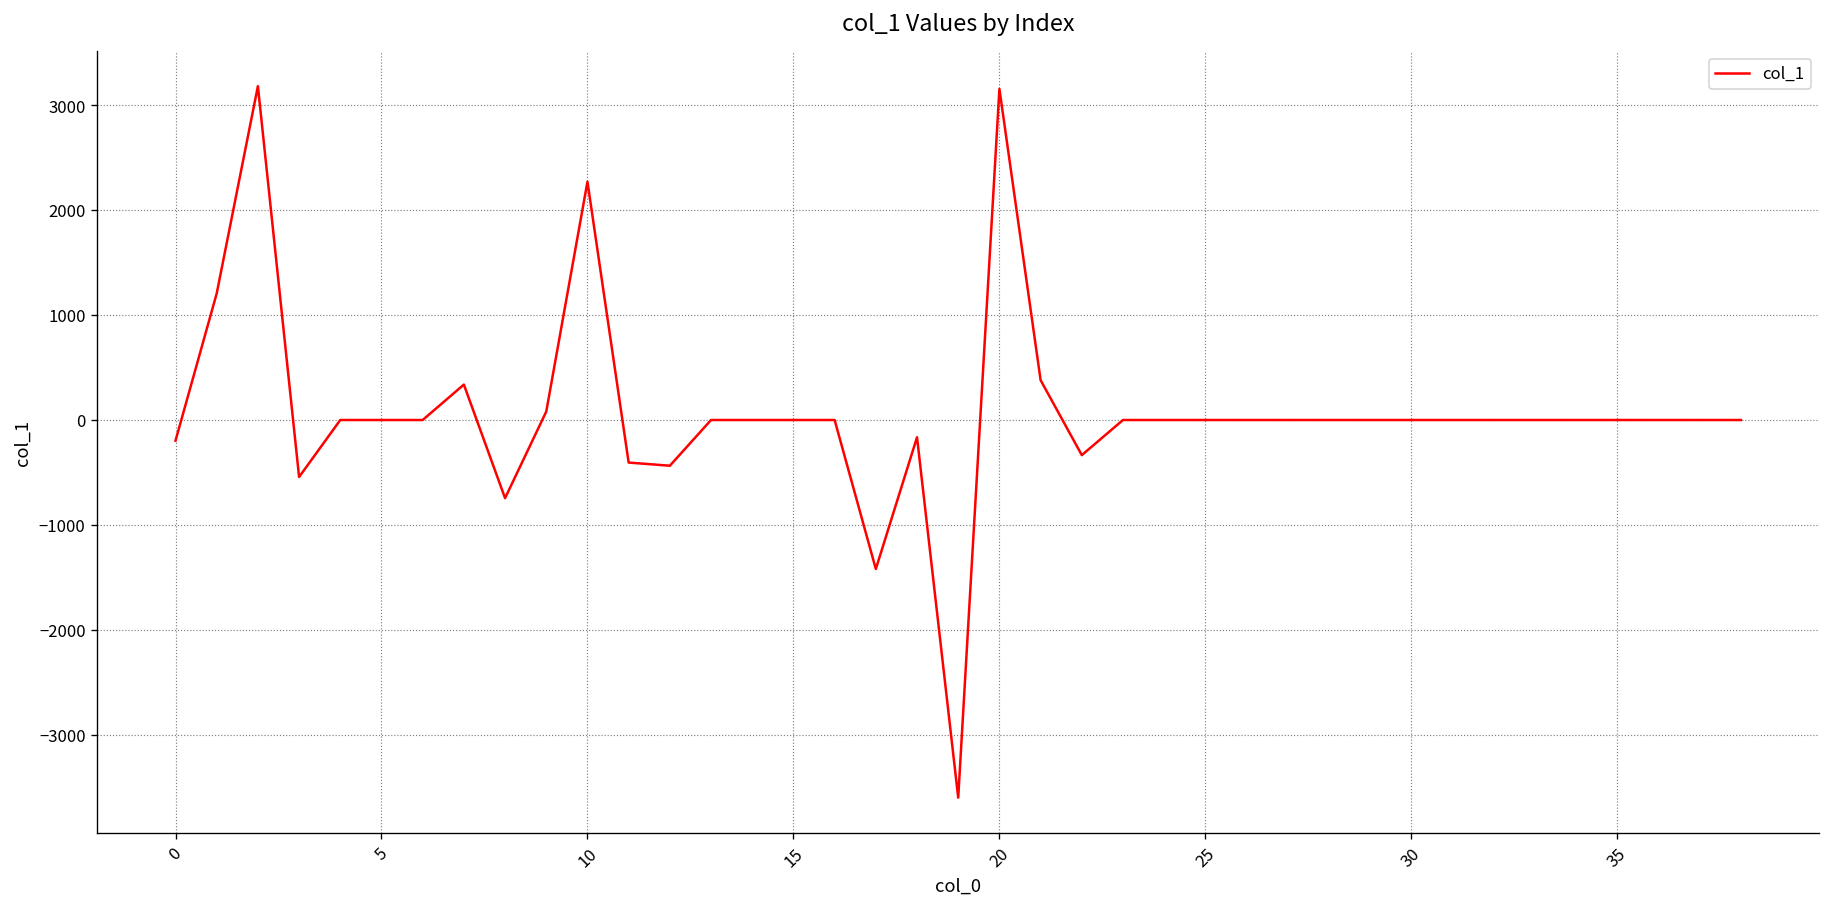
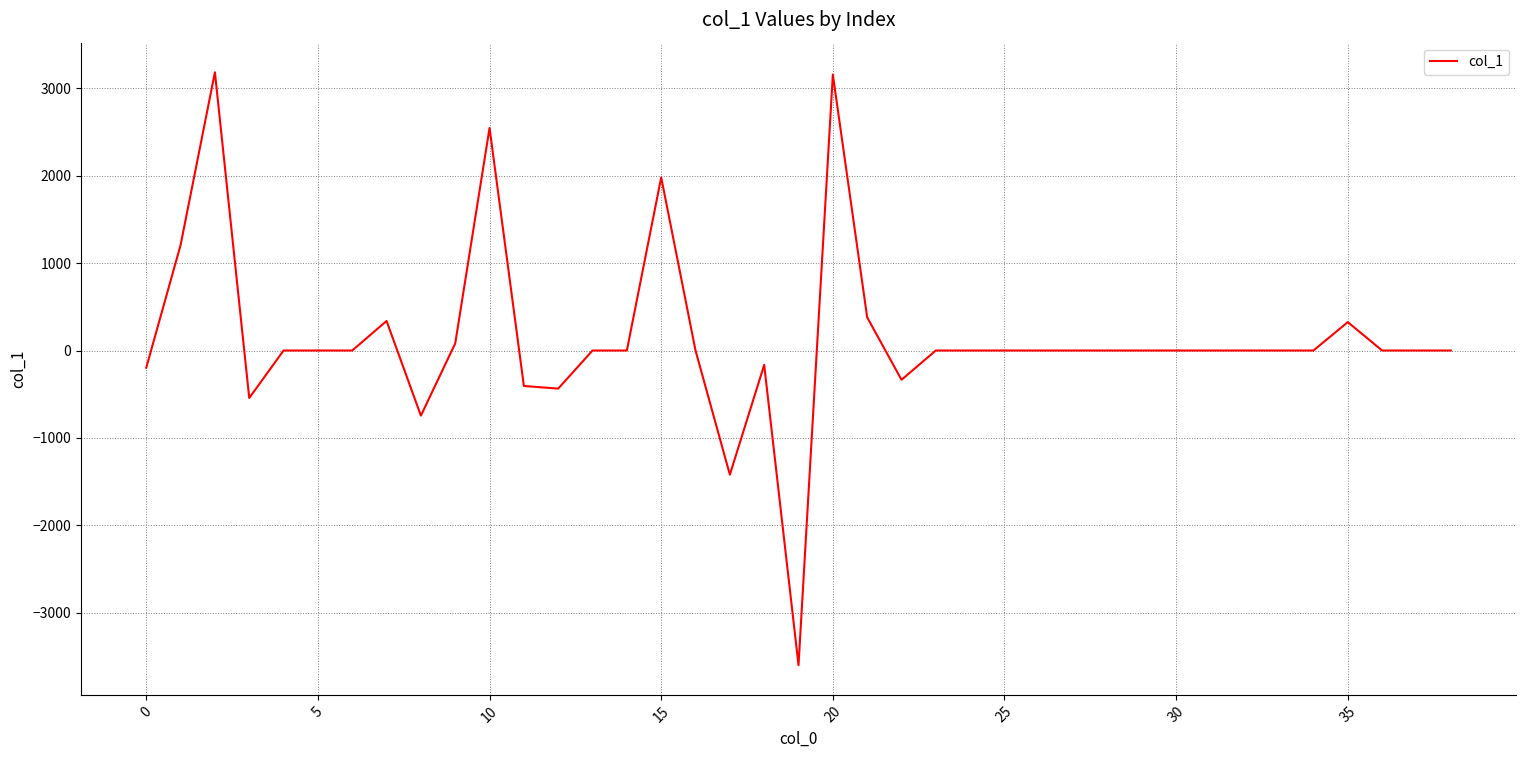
10: 2300 -> 2500
15: 0 -> 2000
35: 0 -> 300
